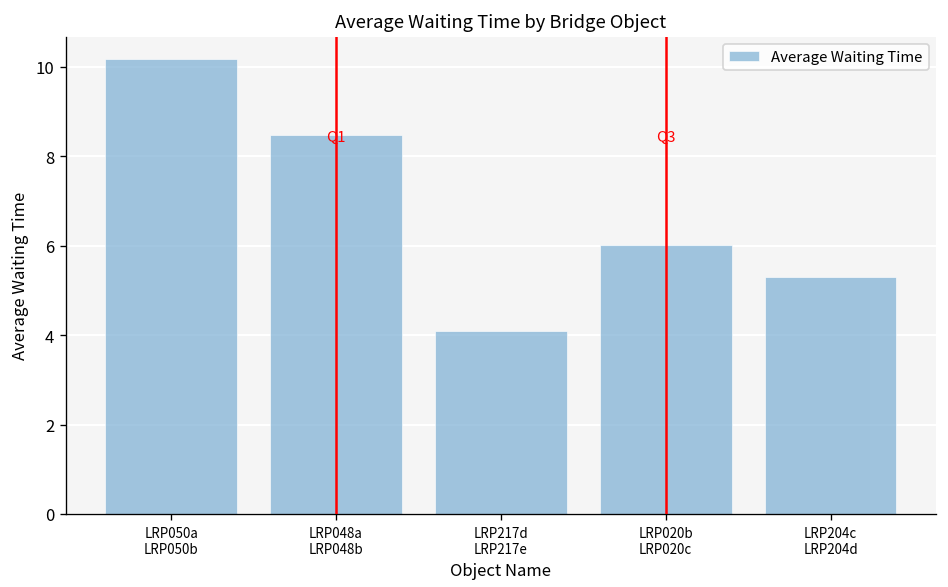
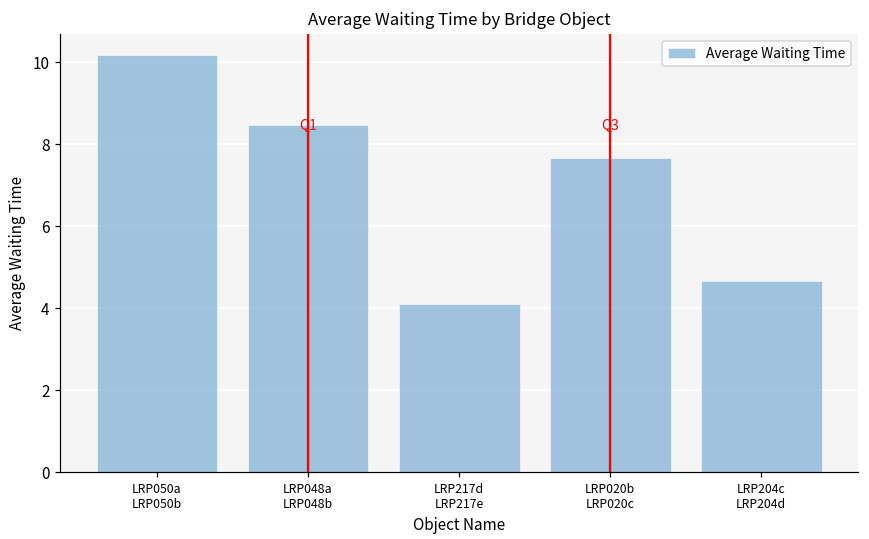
LRP020b LRP020c: 6.0 -> 7.7
LRP204c LRP204d: 5.3 -> 4.7
